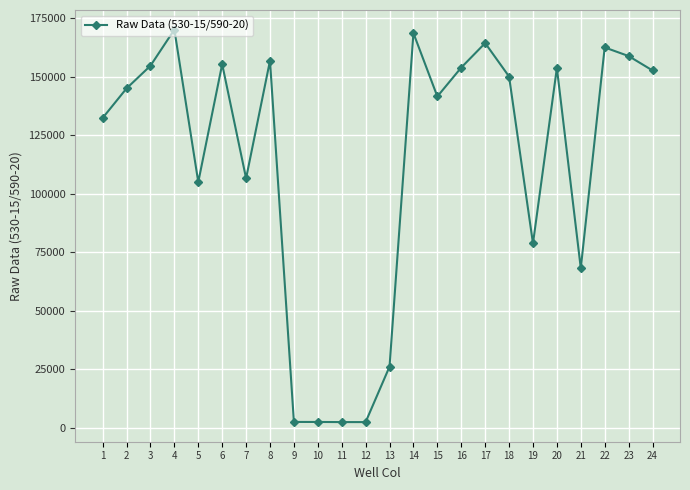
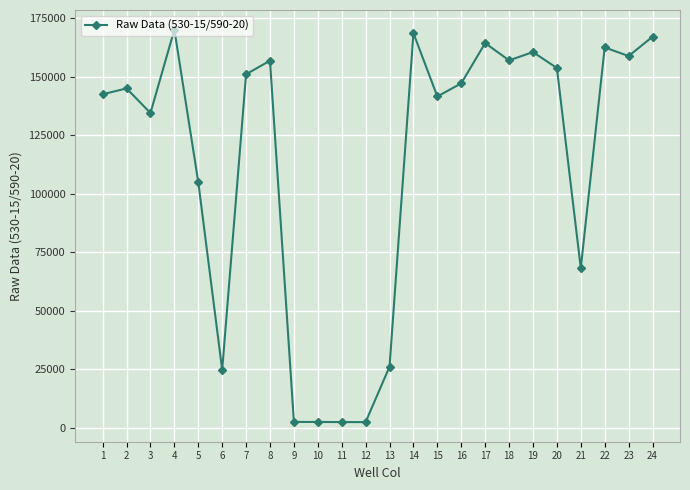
1: 132000 -> 142000
3: 155000 -> 134000
6: 155000 -> 25000
7: 107000 -> 151000
16: 154000 -> 147000
18: 150000 -> 157000
19: 79000 -> 161000
24: 153000 -> 167000
